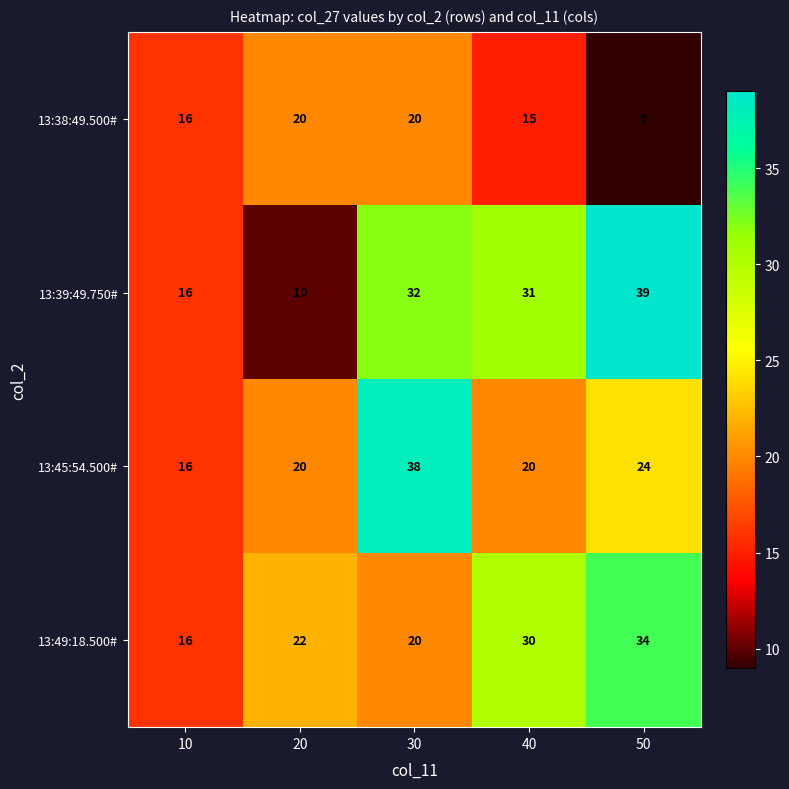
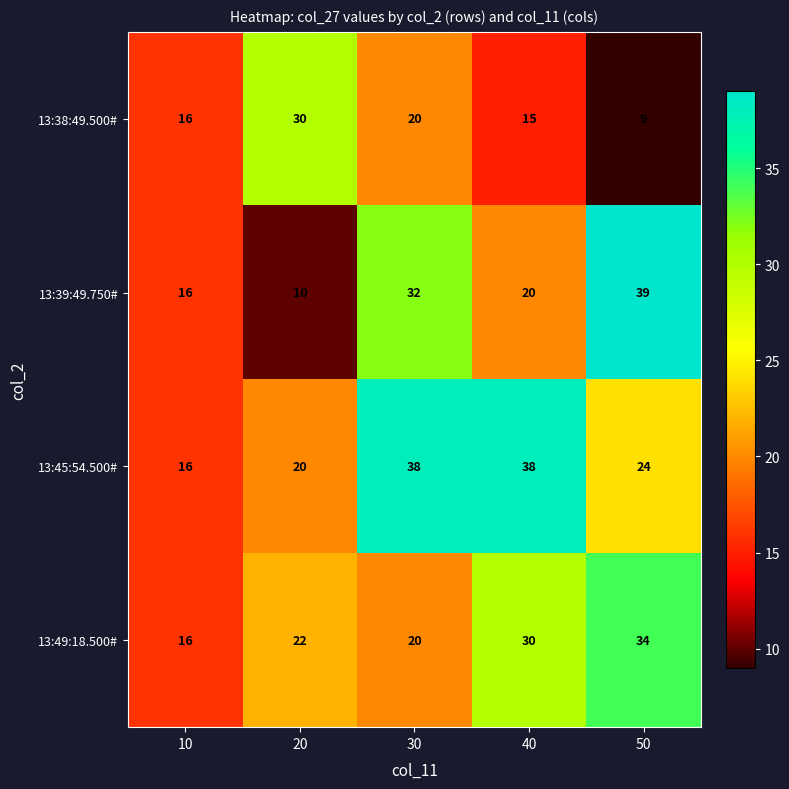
13:38:49.500#, 20: 20 -> 30
13:39:49.750#, 40: 31 -> 20
13:45:54.500#, 40: 20 -> 38
